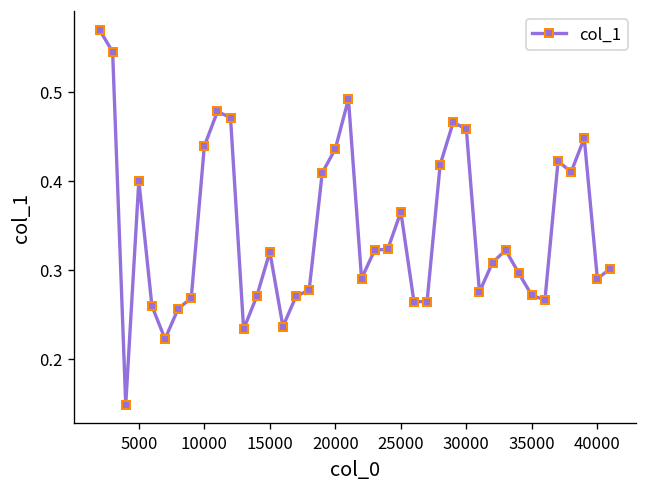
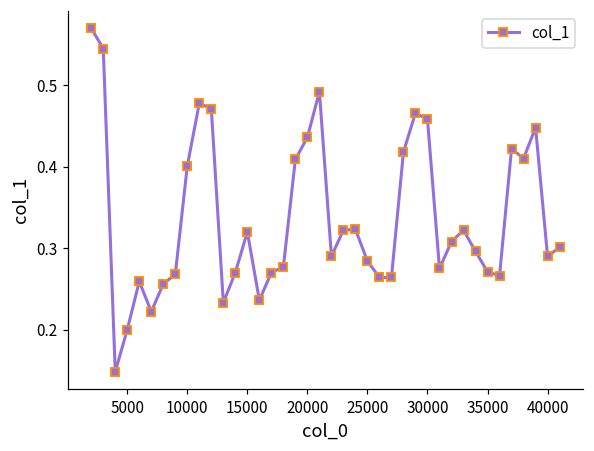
5000: 0.4 -> 0.2
10000: 0.44 -> 0.40
25000: 0.37 -> 0.28
